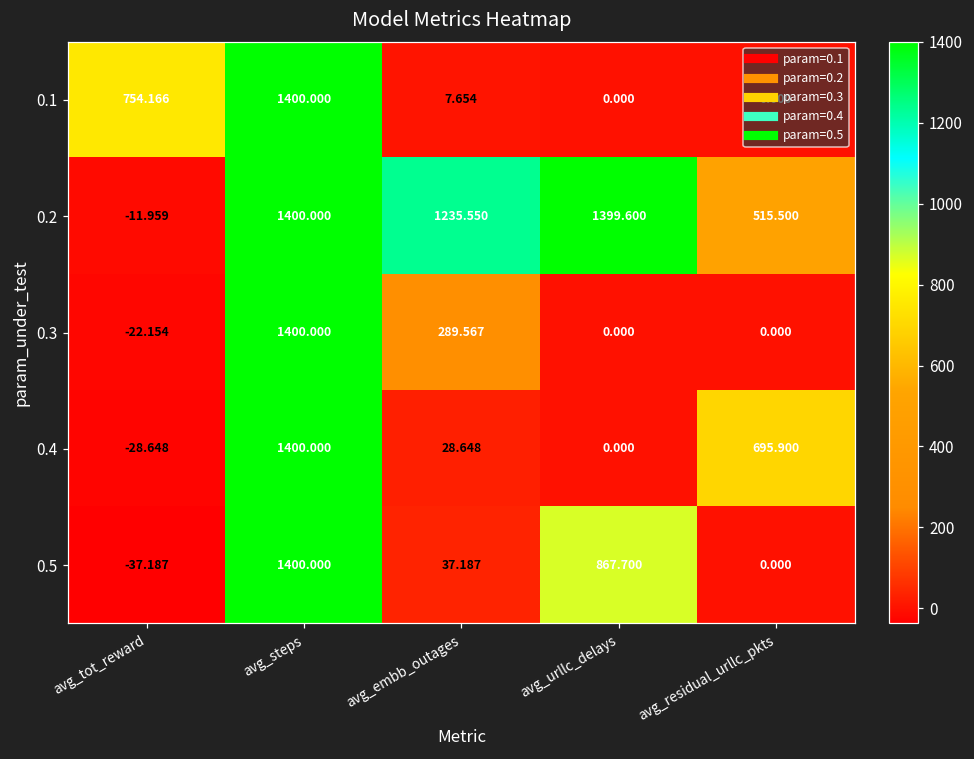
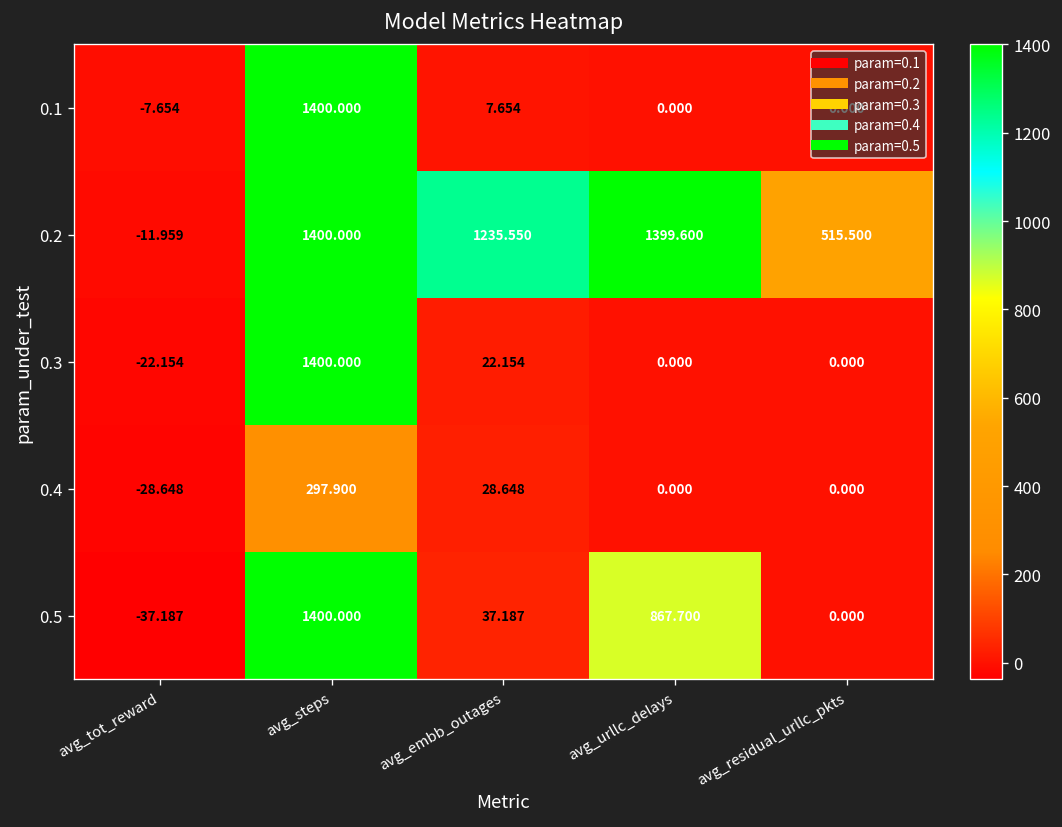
0.1, avg_tot_reward: 754.166 -> -7.654
0.3, avg_embb_outages: 289.567 -> 22.154
0.4, avg_steps: 1400.000 -> 297.900
0.4, avg_residual_urllc_pkts: 695.900 -> 0.000
